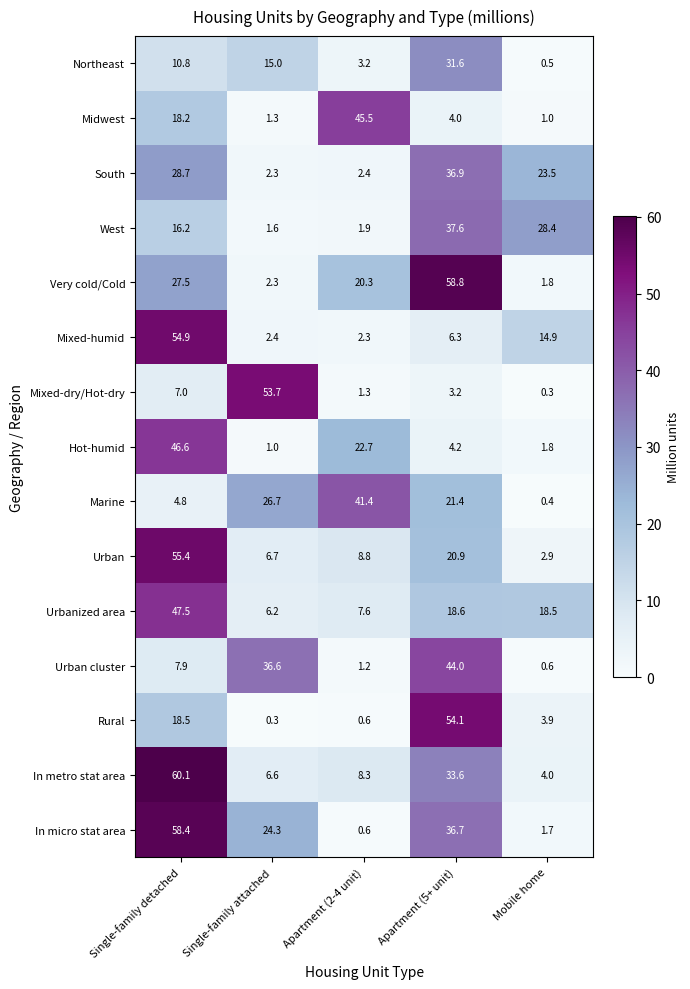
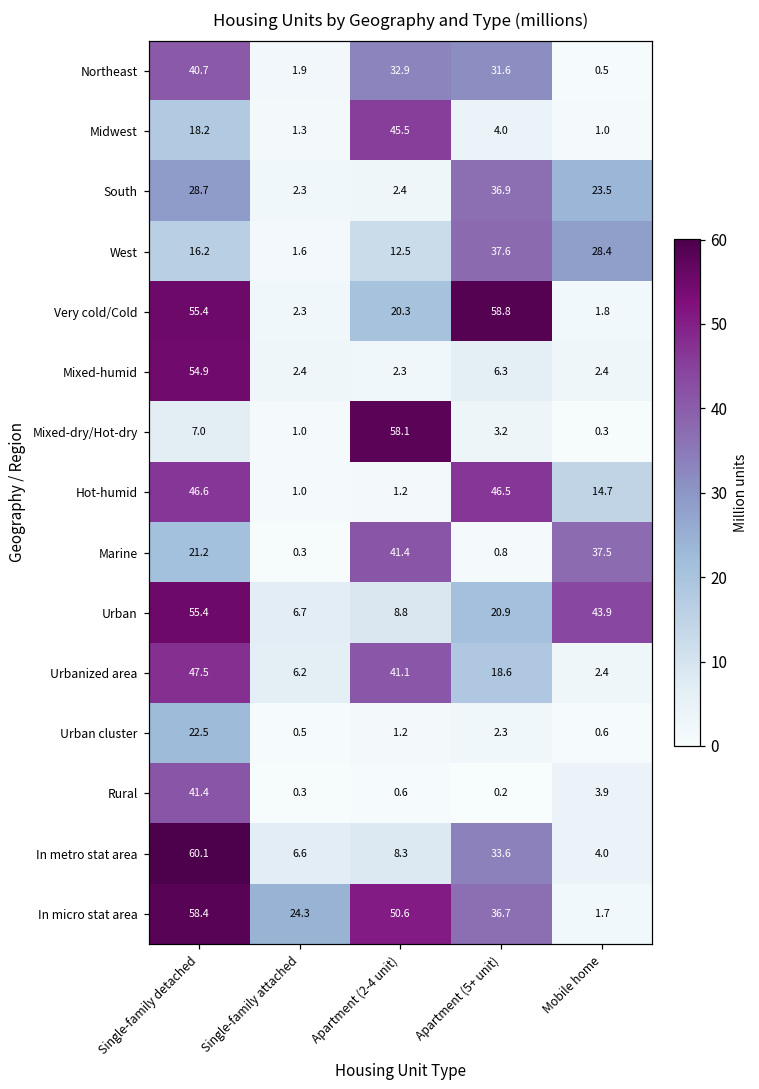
Northeast, Single-family detached: 10.8 -> 40.7
Northeast, Single-family attached: 15.0 -> 1.9
Northeast, Apartment (2-4 unit): 3.2 -> 32.9
West, Apartment (2-4 unit): 1.9 -> 12.5
Very cold/Cold, Single-family detached: 27.5 -> 55.4
Mixed-humid, Mobile home: 14.9 -> 2.4
Mixed-dry/Hot-dry, Single-family attached: 53.7 -> 1.0
Mixed-dry/Hot-dry, Apartment (2-4 unit): 1.3 -> 58.1
Hot-humid, Apartment (2-4 unit): 22.7 -> 1.2
Hot-humid, Apartment (5+ unit): 4.2 -> 46.5
Hot-humid, Mobile home: 1.8 -> 14.7
Marine, Single-family detached: 4.8 -> 21.2
Marine, Single-family attached: 26.7 -> 0.3
Marine, Apartment (5+ unit): 21.4 -> 0.8
Marine, Mobile home: 0.4 -> 37.5
Urban, Mobile home: 2.9 -> 43.9
Urbanized area, Apartment (2-4 unit): 7.6 -> 41.1
Urbanized area, Mobile home: 18.5 -> 2.4
Urban cluster, Single-family detached: 7.9 -> 22.5
Urban cluster, Single-family attached: 36.6 -> 0.5
Urban cluster, Apartment (5+ unit): 44.0 -> 2.3
Rural, Single-family detached: 18.5 -> 41.4
Rural, Apartment (5+ unit): 54.1 -> 0.2
In micro stat area, Apartment (2-4 unit): 0.6 -> 50.6
